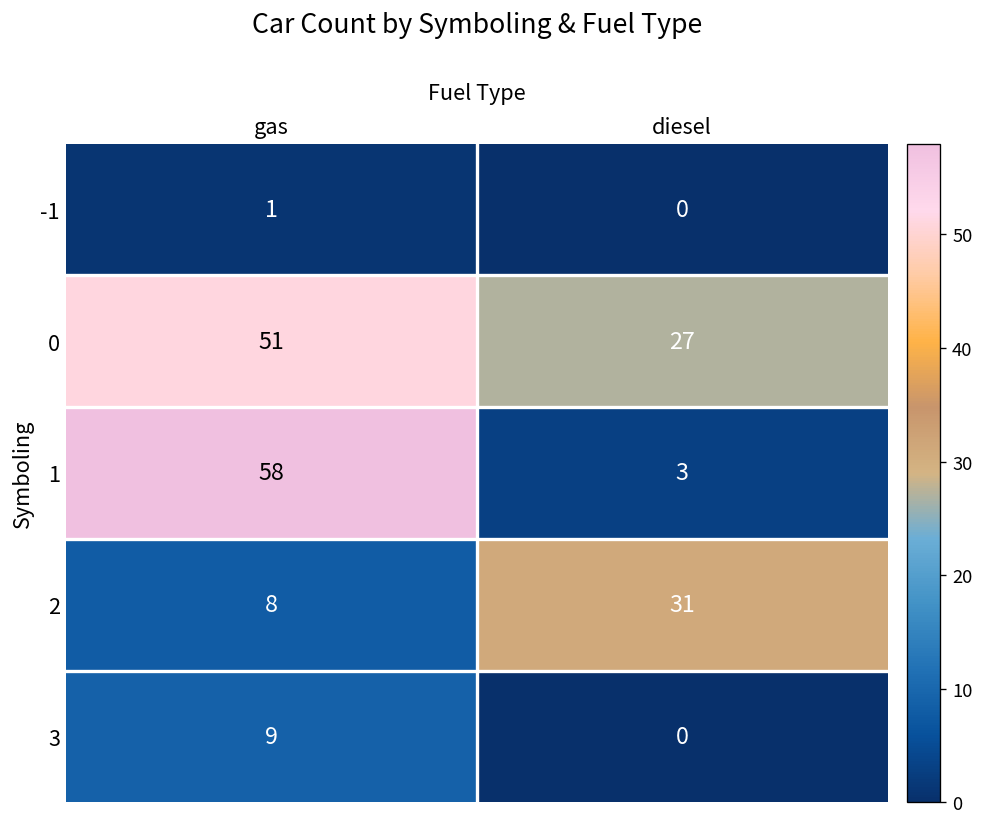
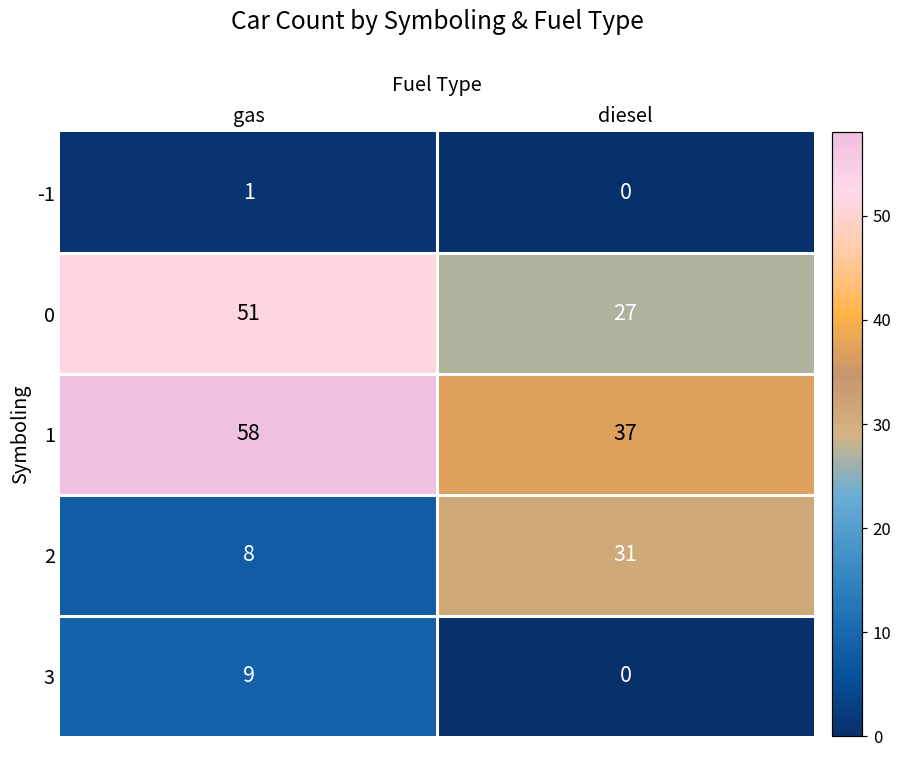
1, diesel: 3 -> 37
